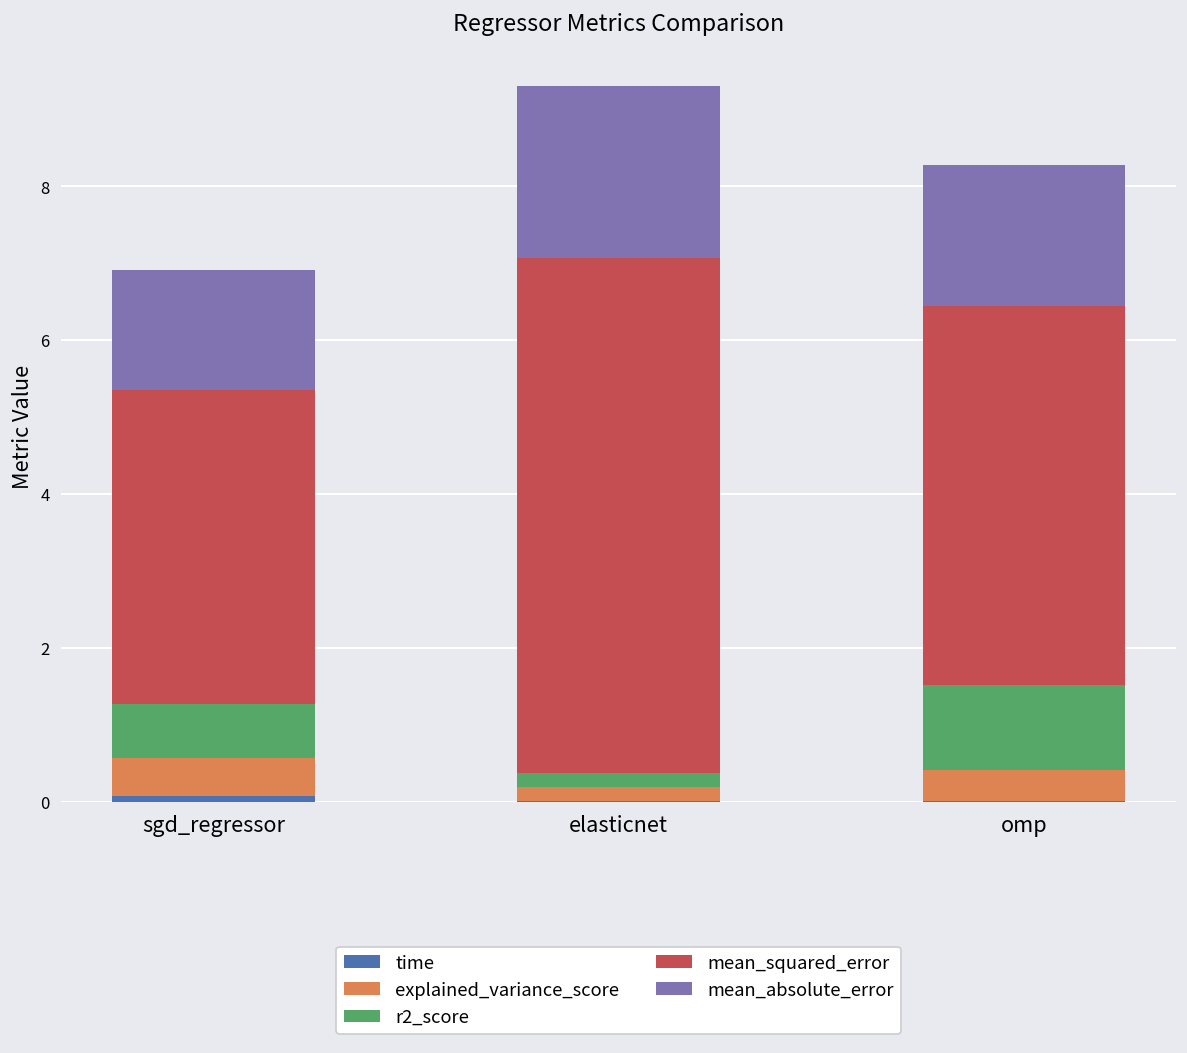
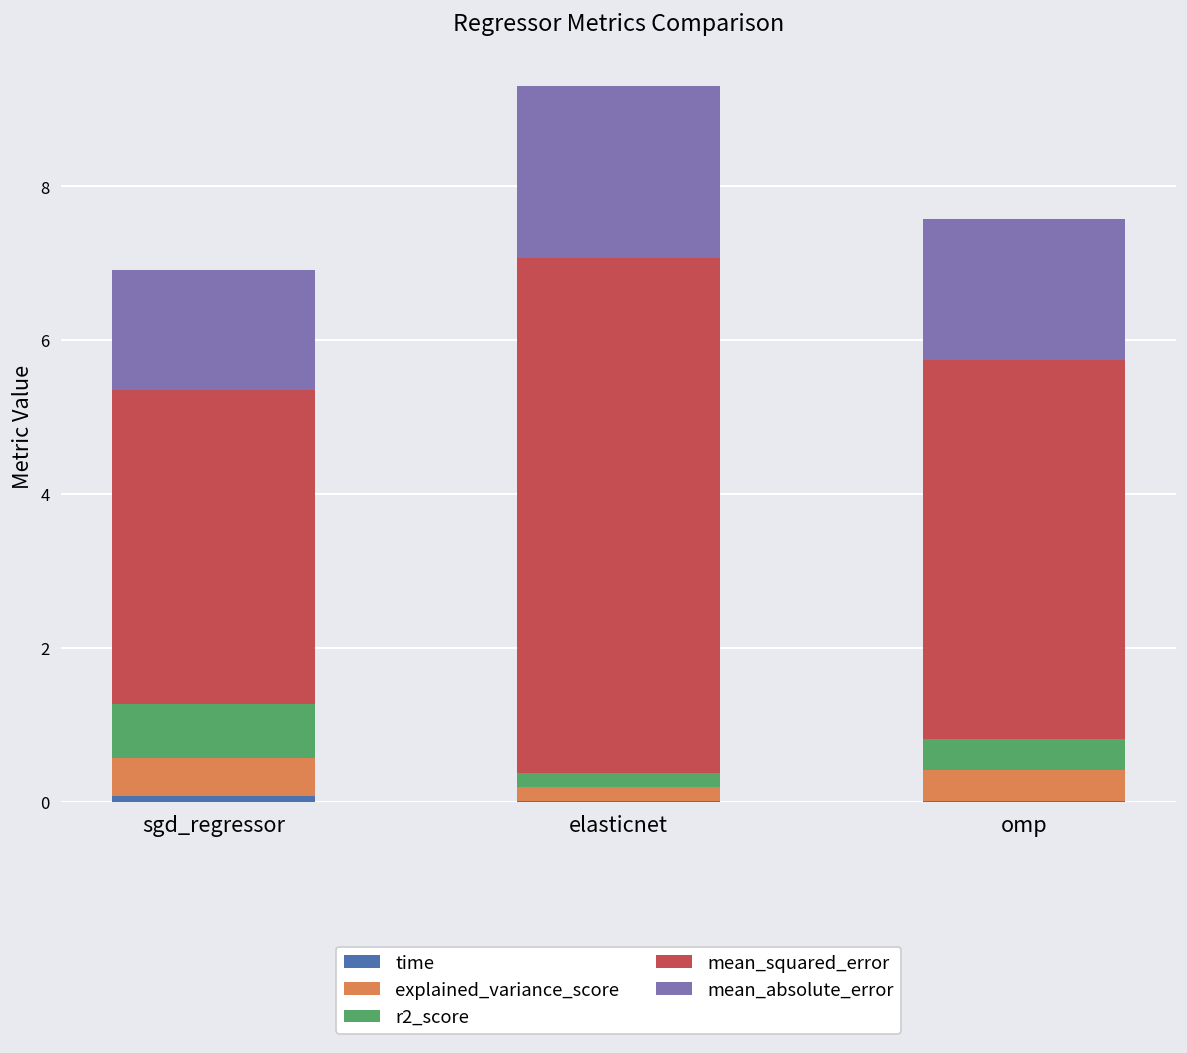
r2_score, omp: 1.1 -> 0.4
